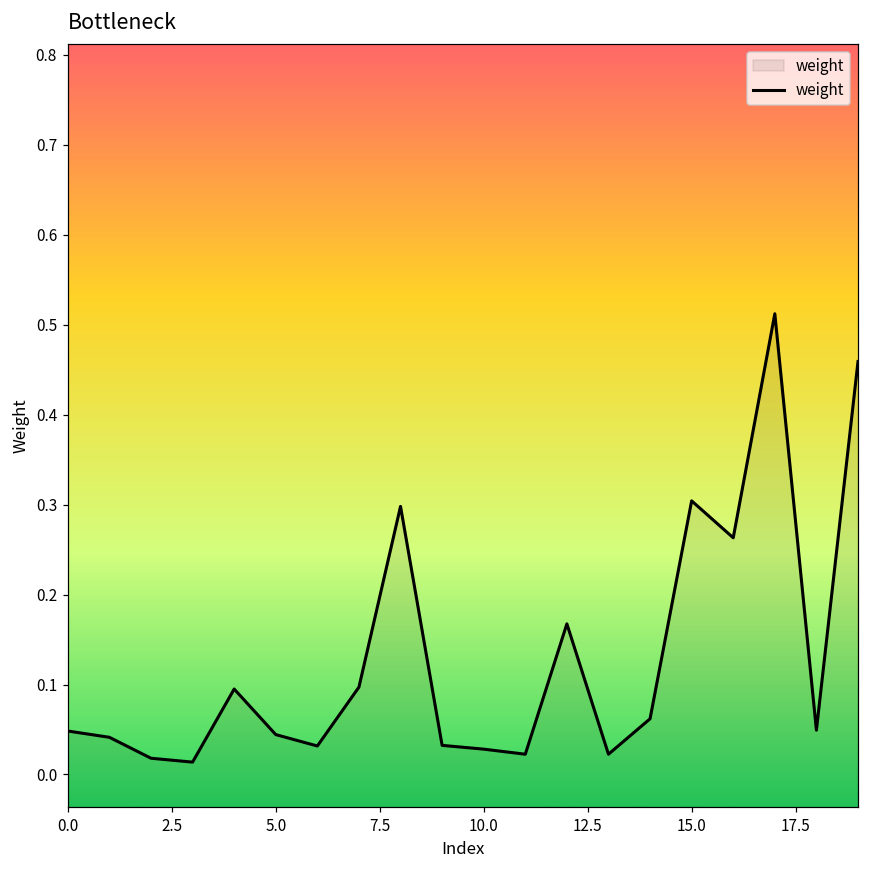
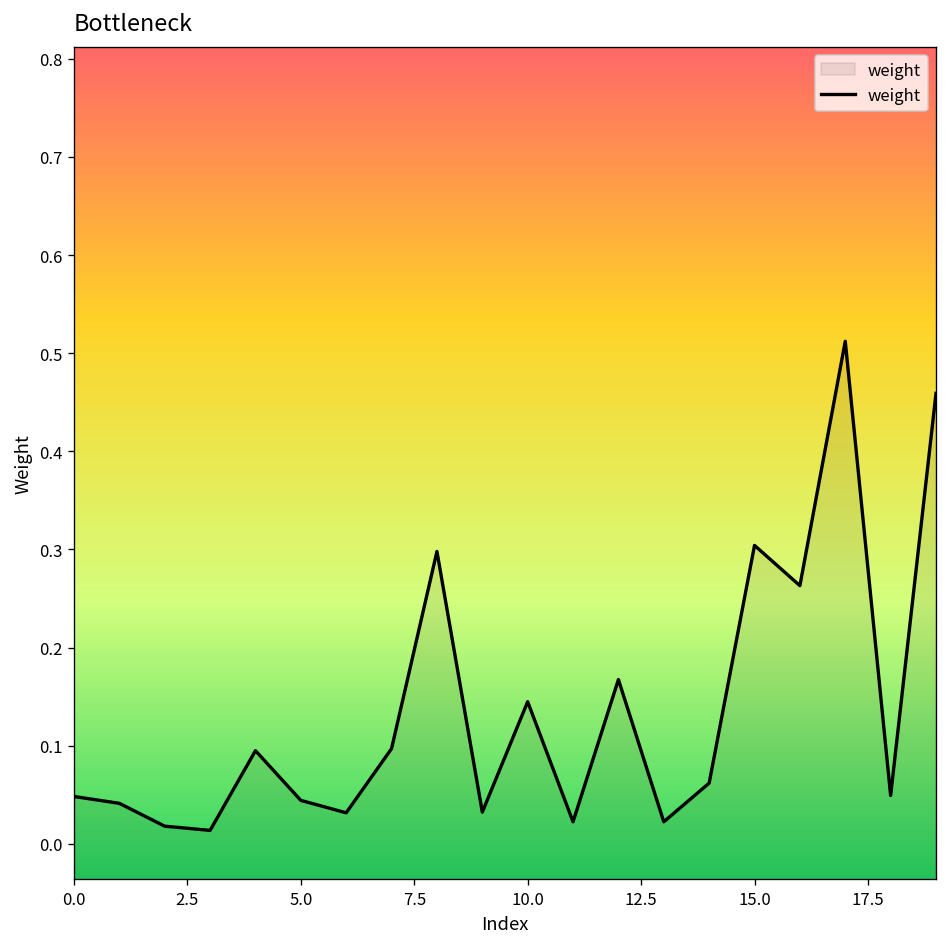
10.0: 0.03 -> 0.14
